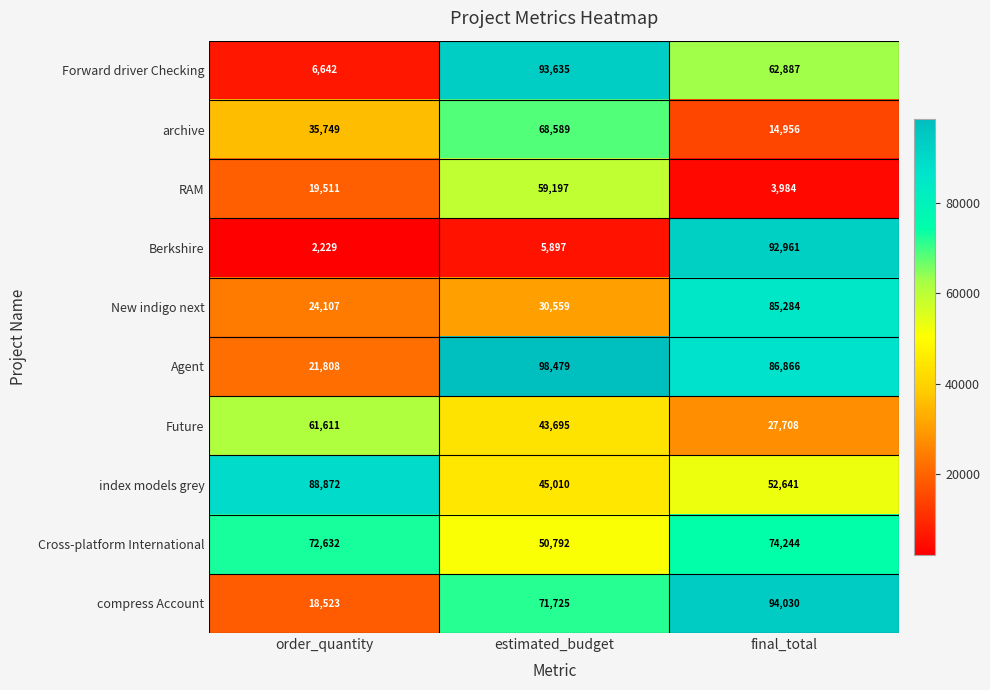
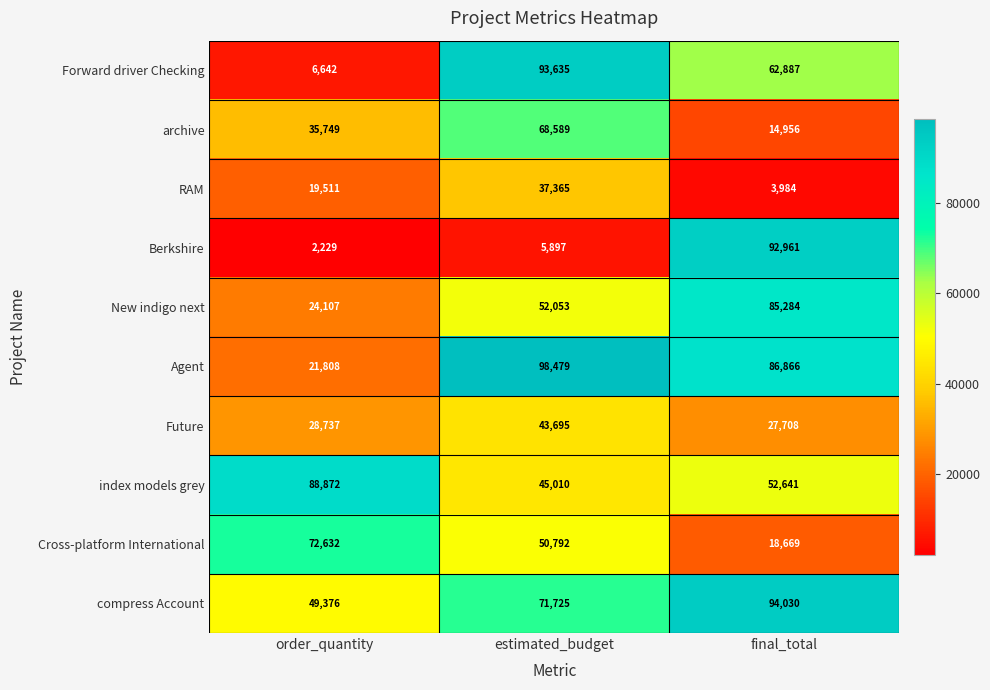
RAM, estimated_budget: 59,197 -> 37,365
New indigo next, estimated_budget: 30,559 -> 52,053
Future, order_quantity: 61,611 -> 28,737
Cross-platform International, final_total: 74,244 -> 18,669
compress Account, order_quantity: 18,523 -> 49,376
